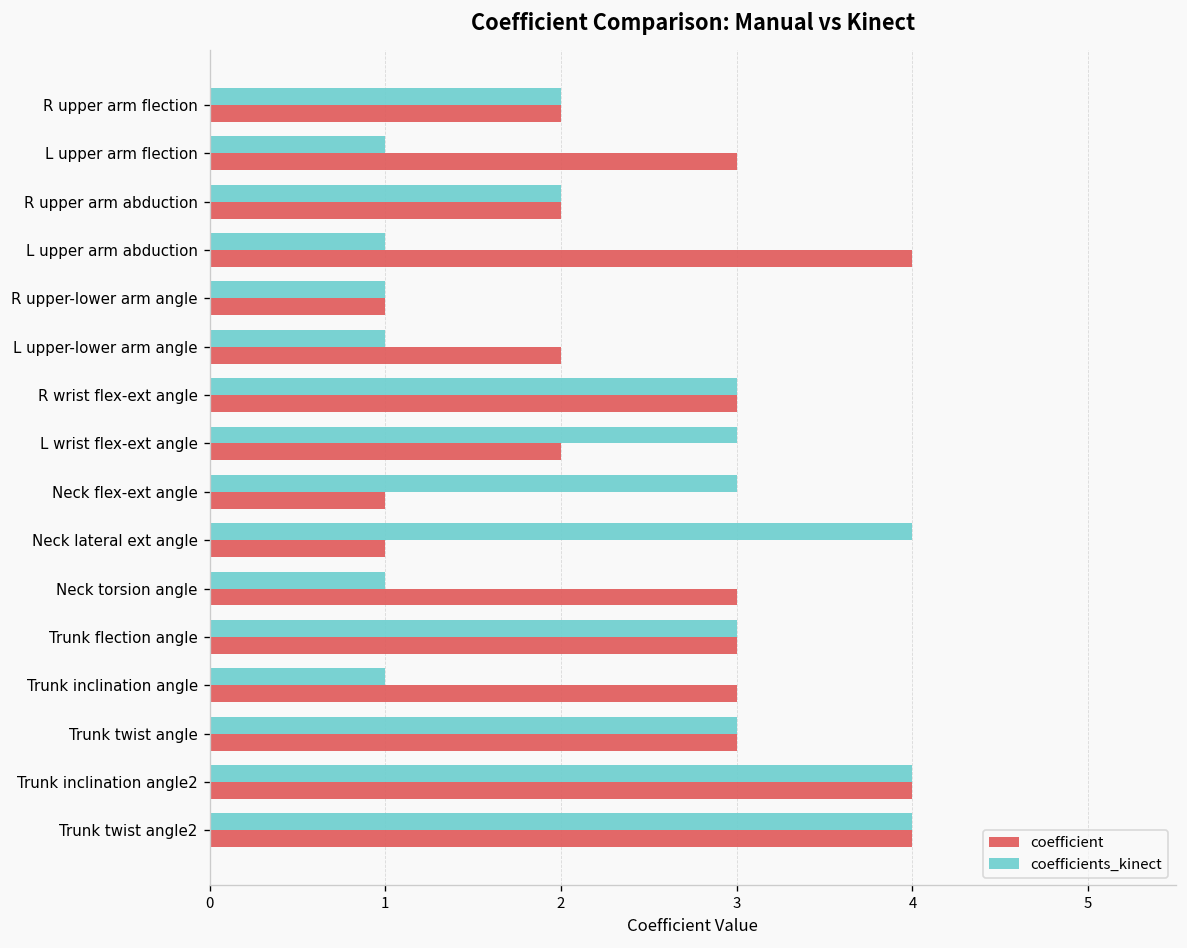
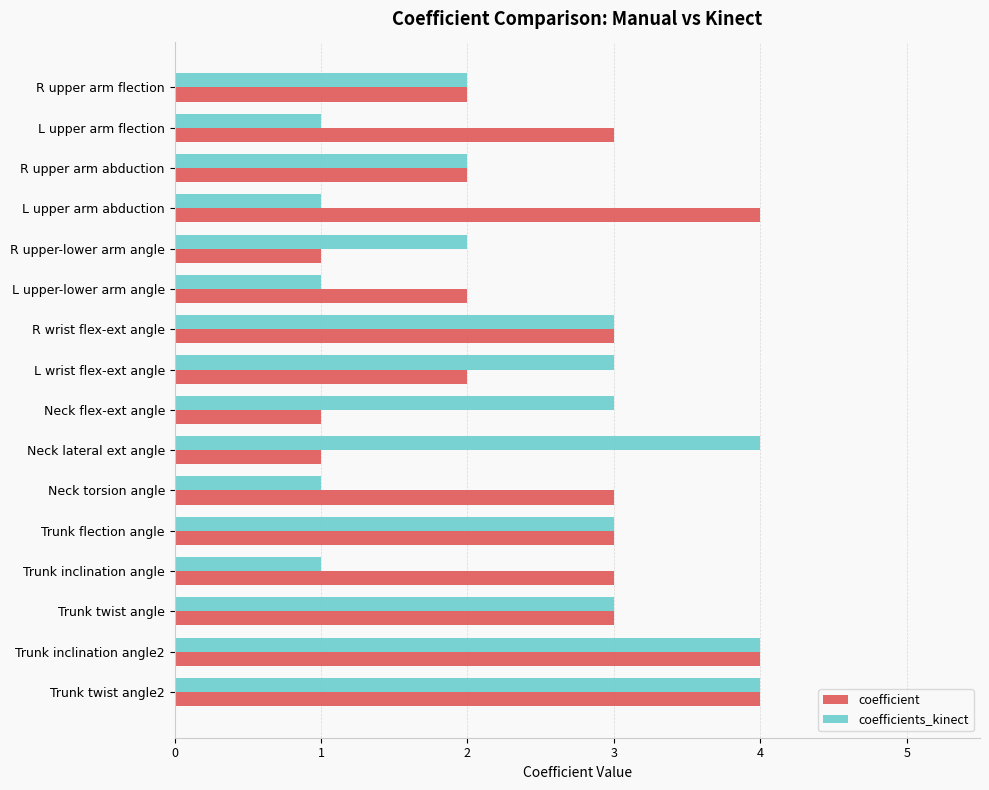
coefficients_kinect, R upper-lower arm angle: 1 -> 2
